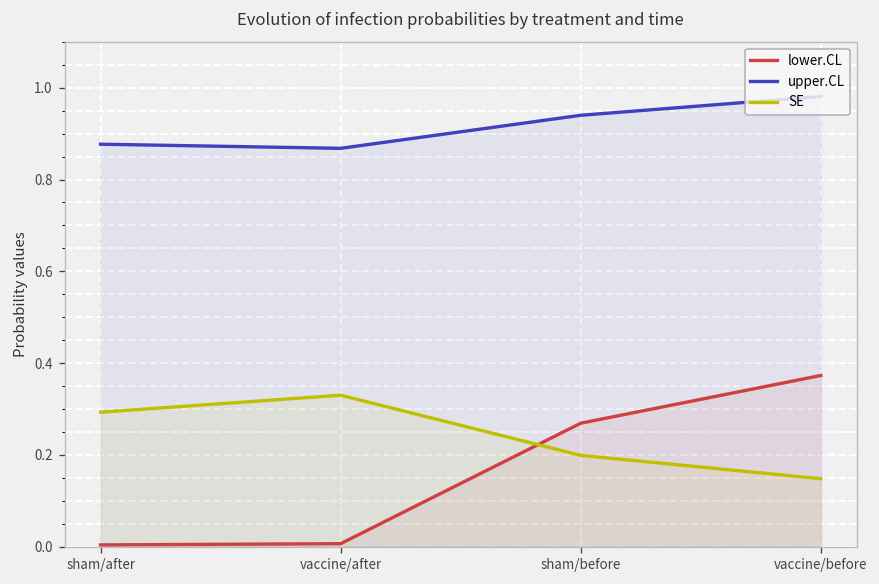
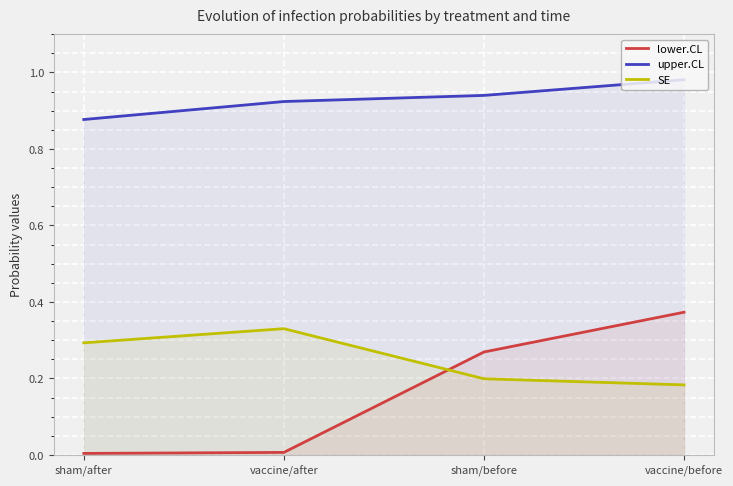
upper.CL, vaccine/after: 0.87 -> 0.92
SE, vaccine/before: 0.15 -> 0.18
